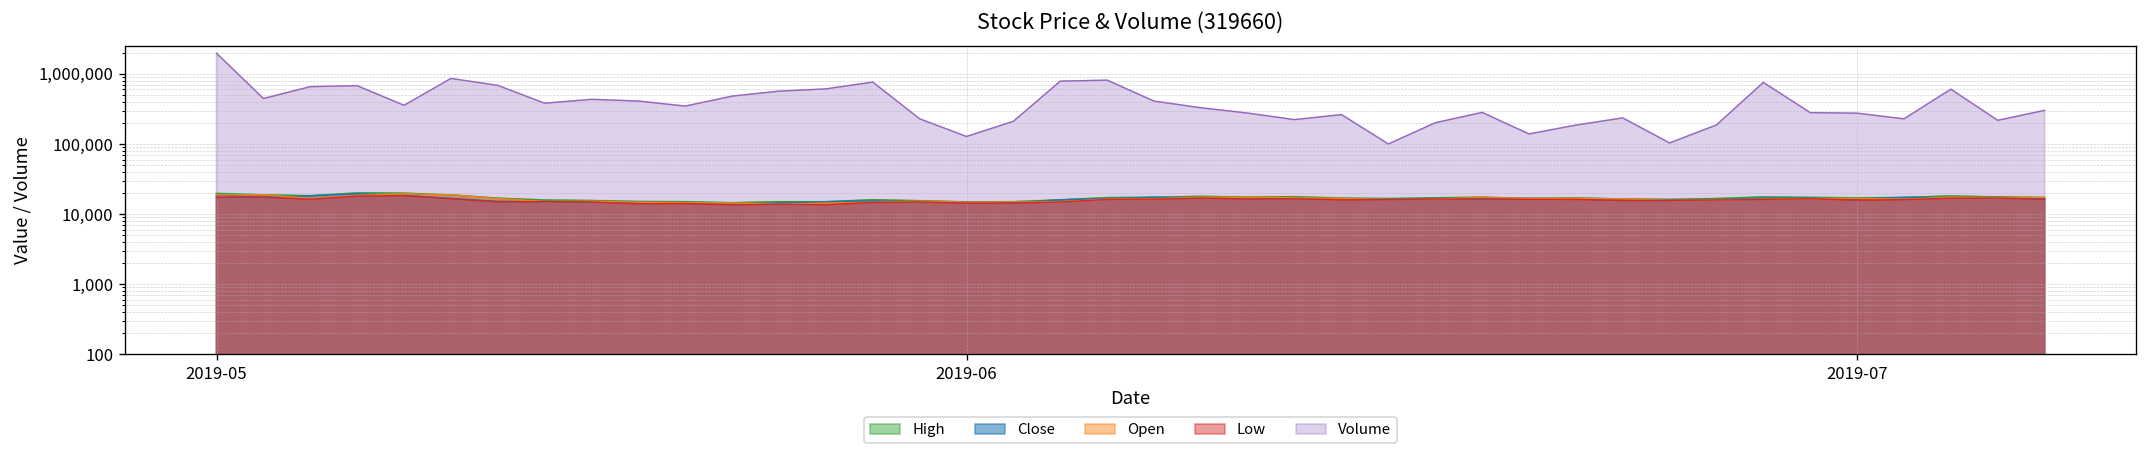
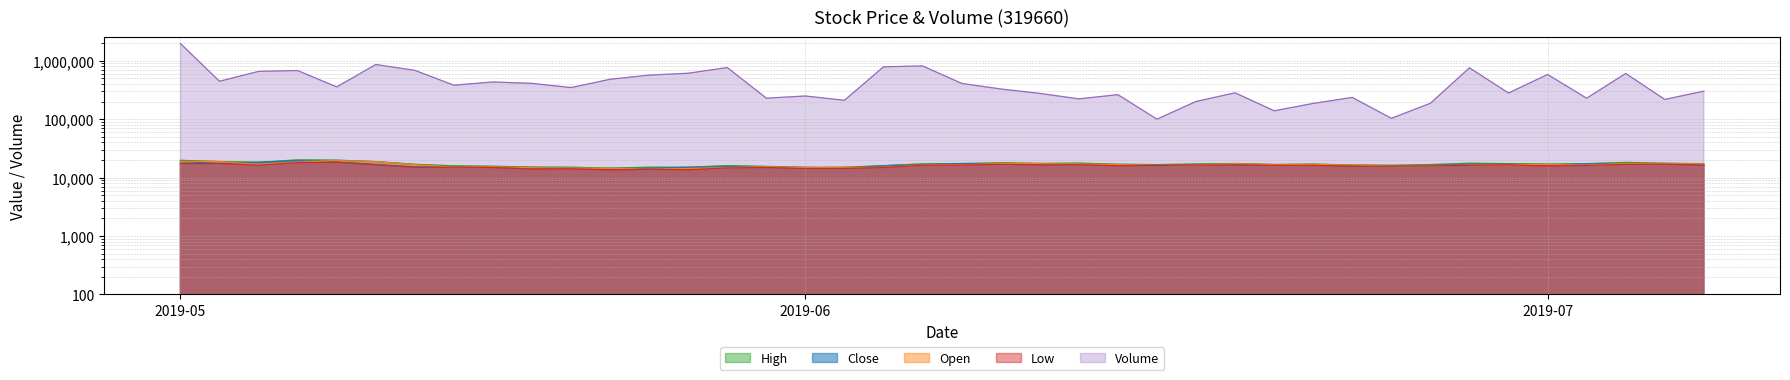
Volume, 2019-06: 130,000 -> 250,000
Volume, 2019-07: 300,000 -> 600,000
